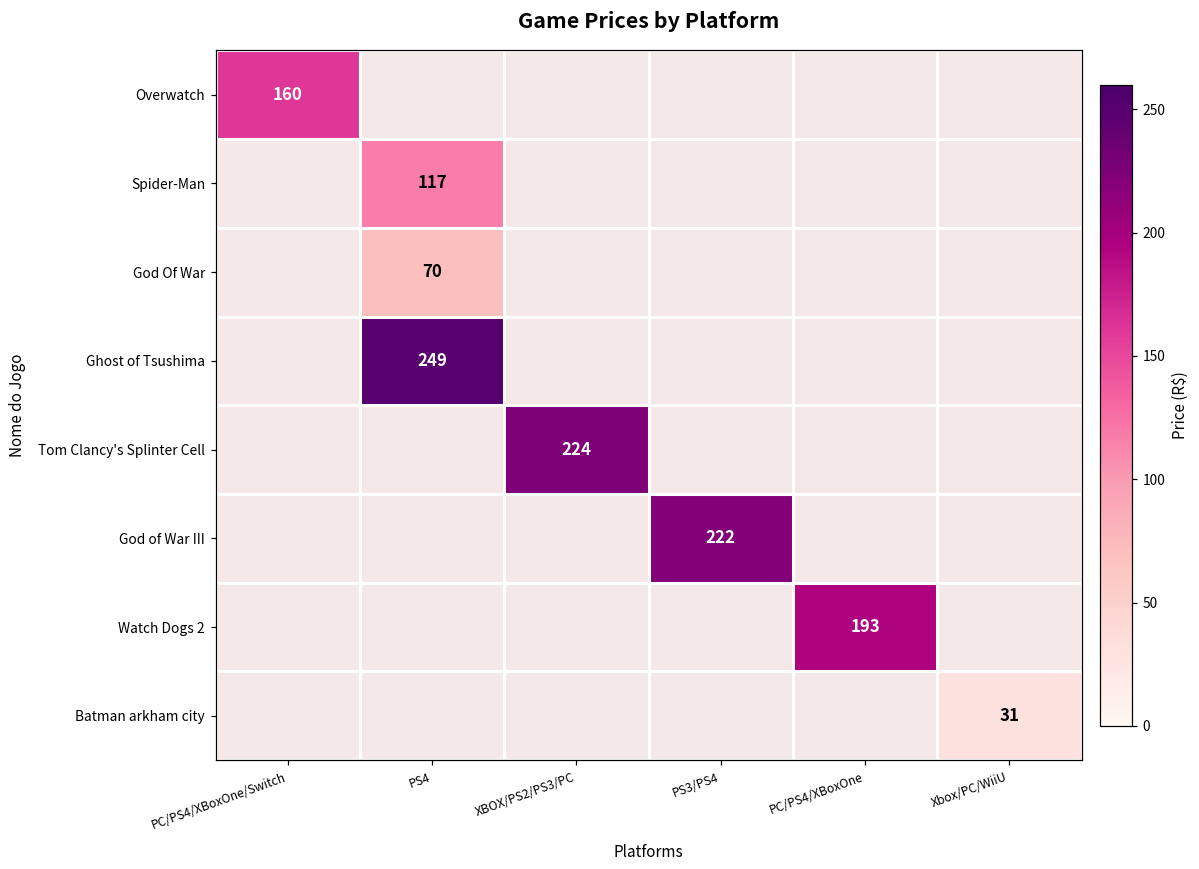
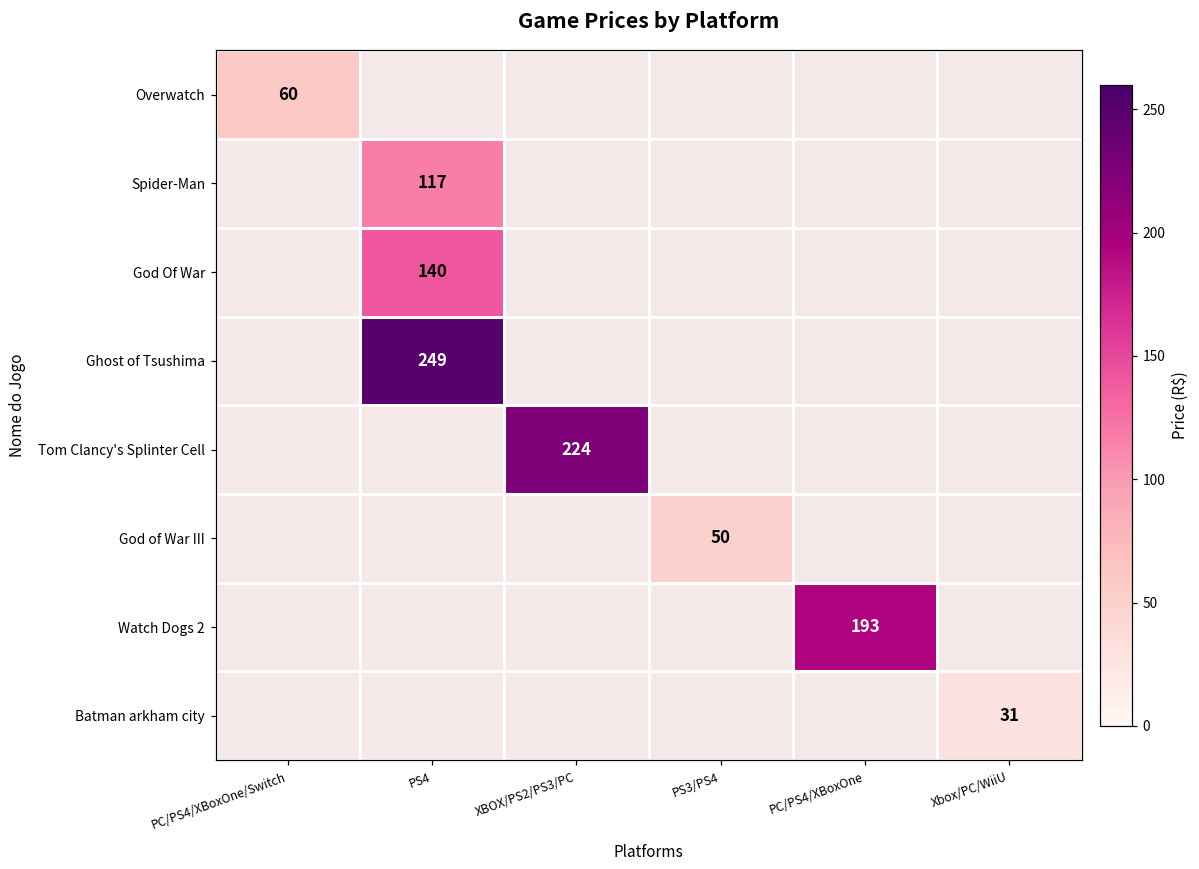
Overwatch, PC/PS4/XBoxOne/Switch: 160 -> 60
God Of War, PS4: 70 -> 140
God of War III, PS3/PS4: 222 -> 50
